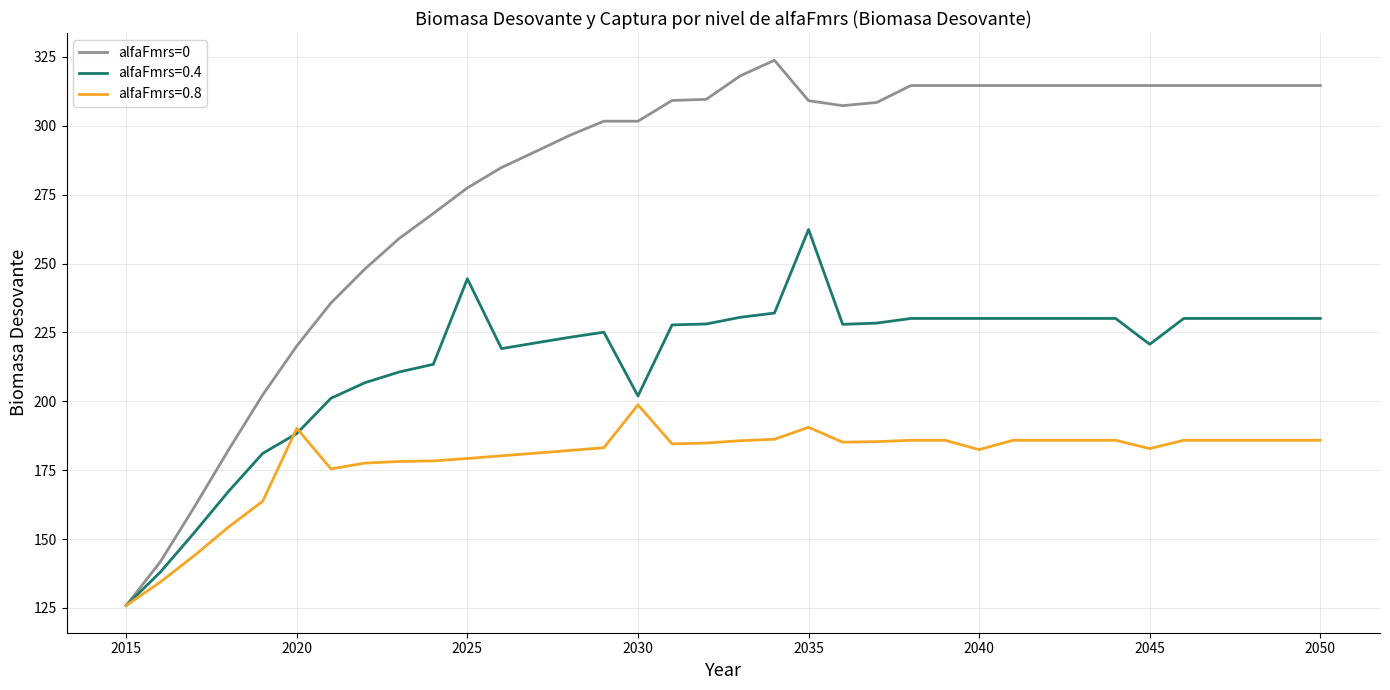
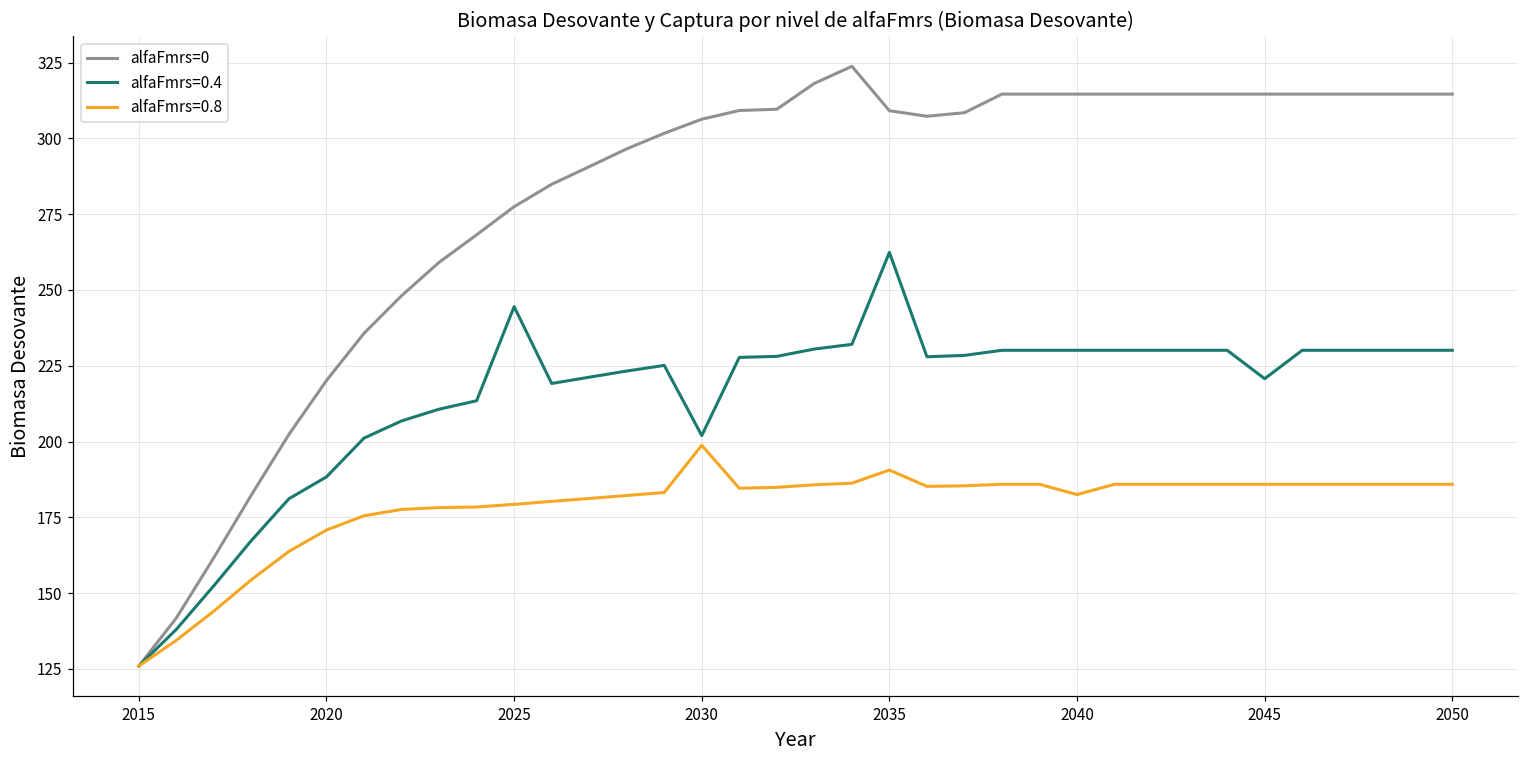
alfaFmrs=0.8, 2020: 190 -> 171
alfaFmrs=0, 2030: 302 -> 306
alfaFmrs=0.8, 2045: 183 -> 186
